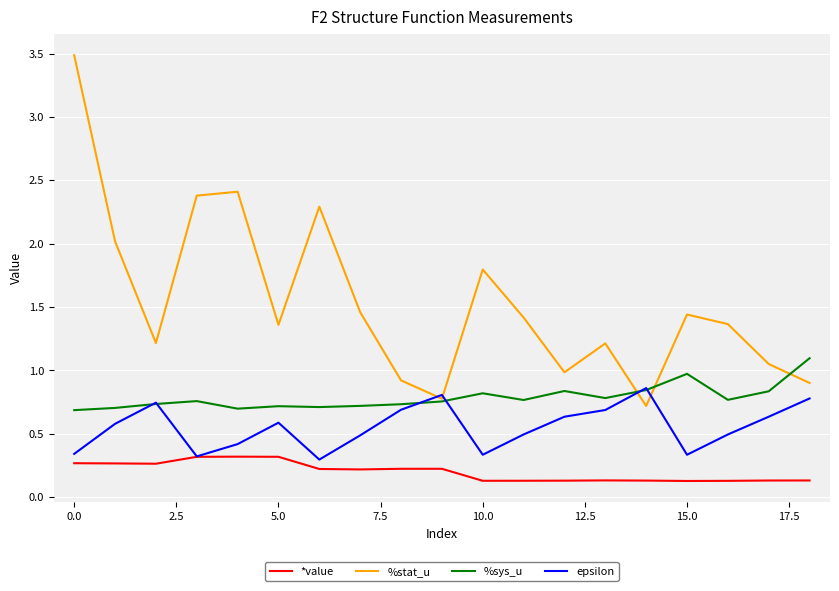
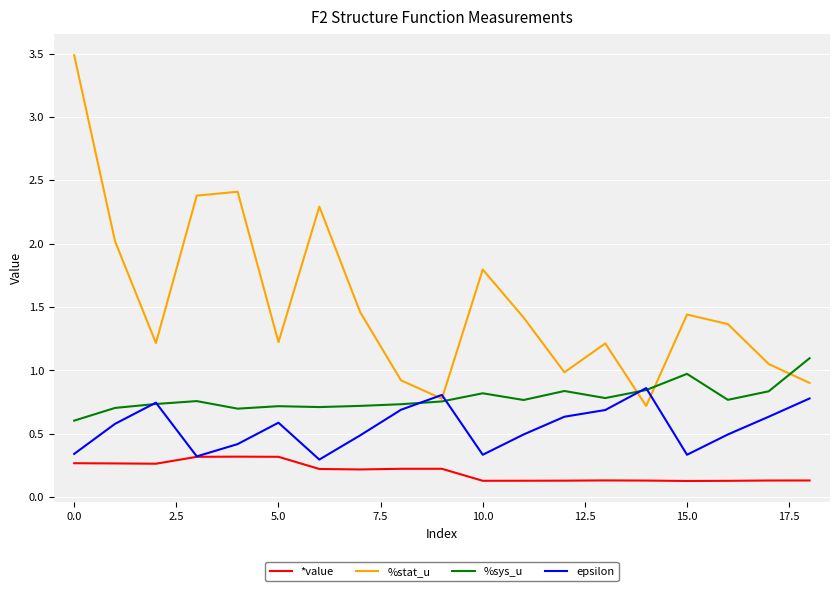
%sys_u, 0.0: 0.69 -> 0.60
%stat_u, 5.0: 1.36 -> 1.22
